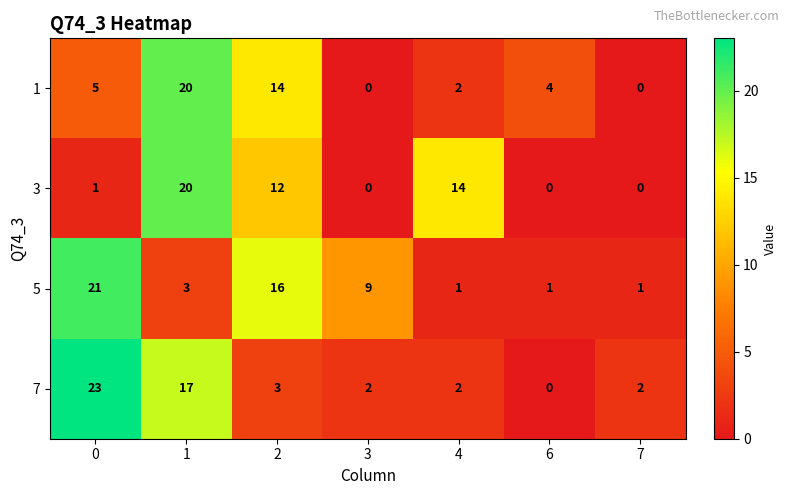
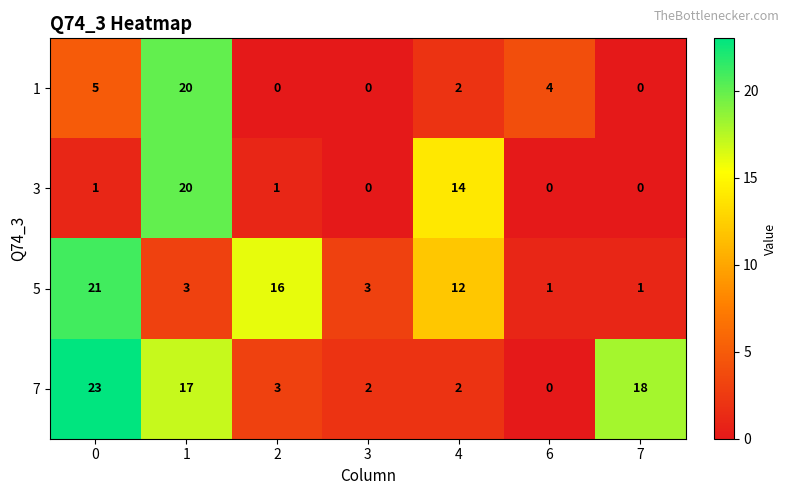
1, 2: 14 -> 0
3, 2: 12 -> 1
5, 3: 9 -> 3
5, 4: 1 -> 12
7, 7: 2 -> 18
